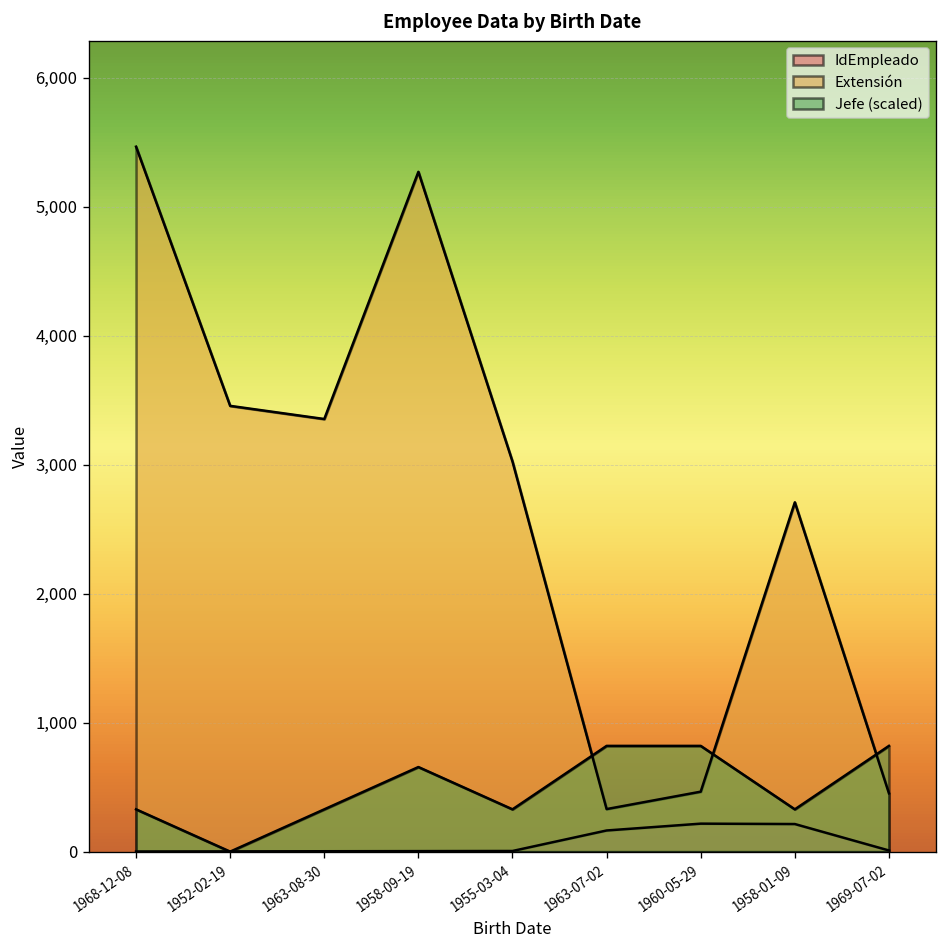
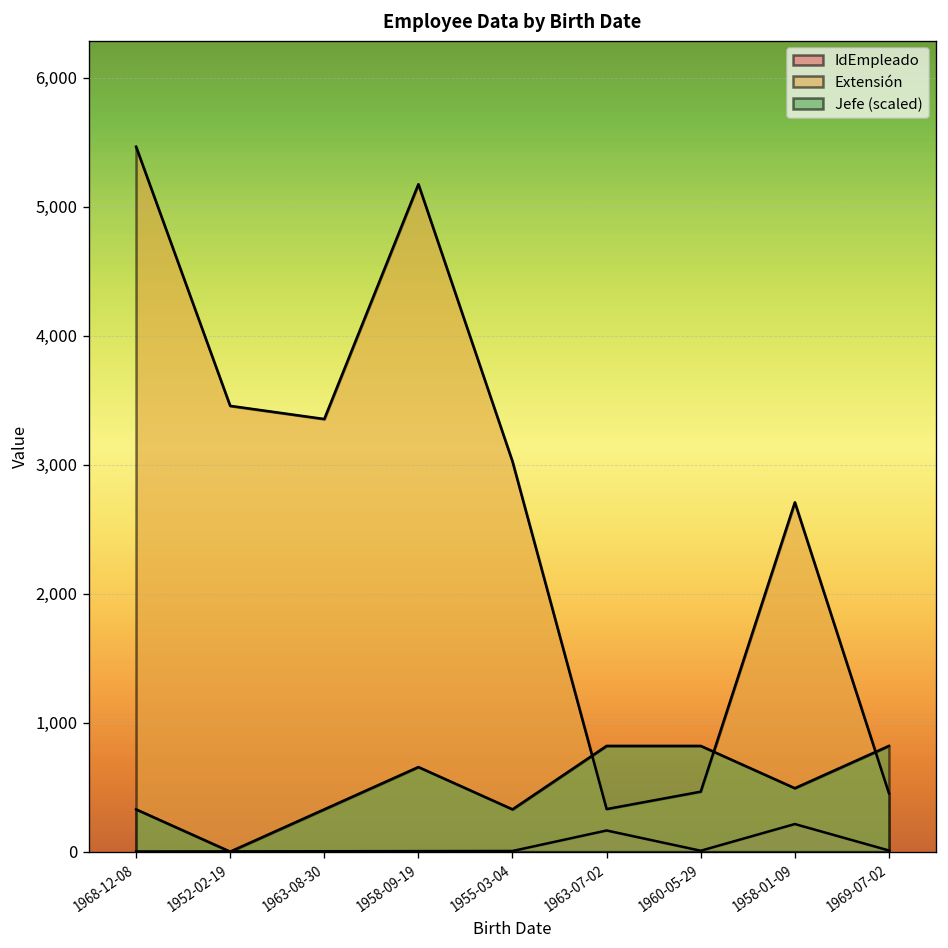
Extensión, 1958-09-19: 5,270 -> 5,180
IdEmpleado, 1960-05-29: 220 -> 10
Jefe (scaled), 1958-01-09: 330 -> 490
